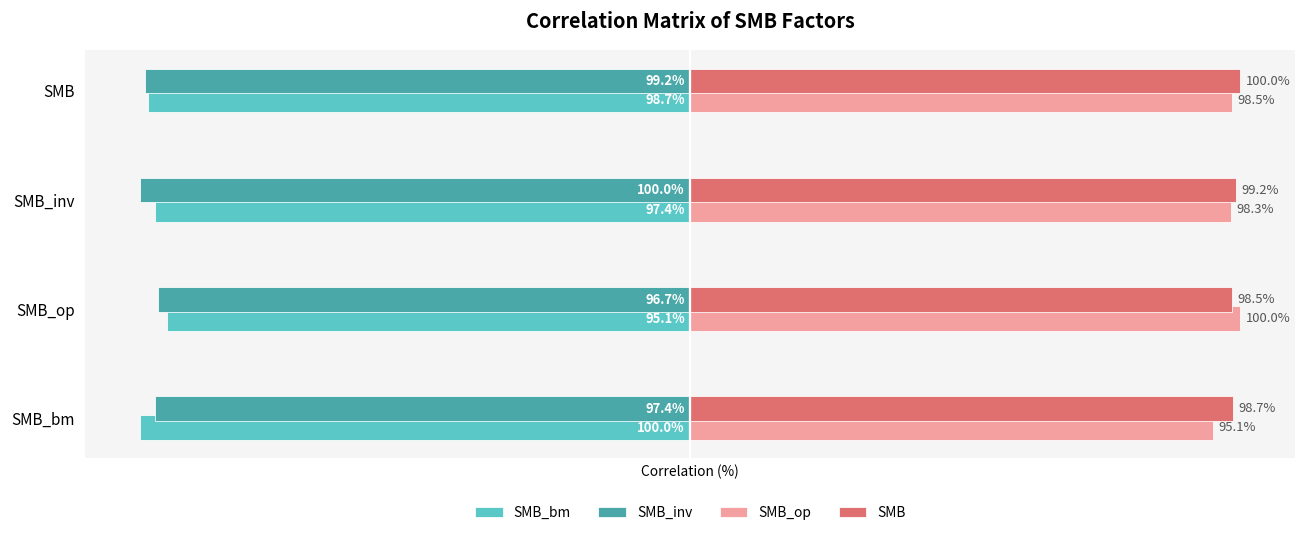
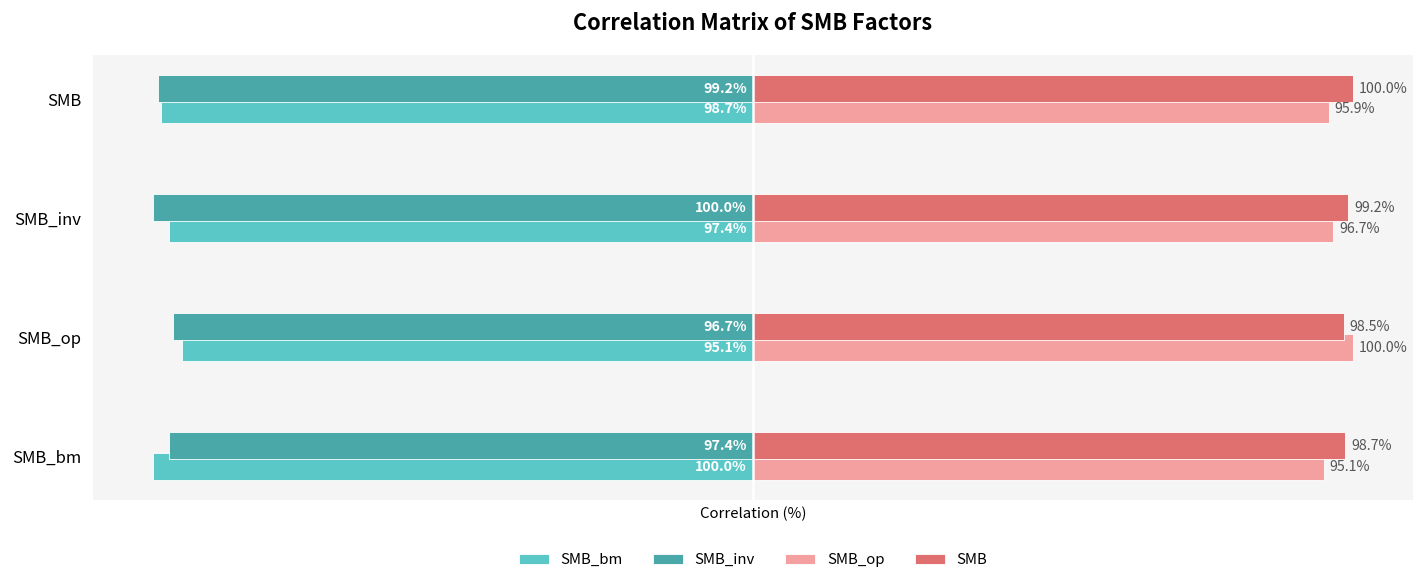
SMB_op, SMB: 98.5% -> 95.9%
SMB_op, SMB_inv: 98.3% -> 96.7%
